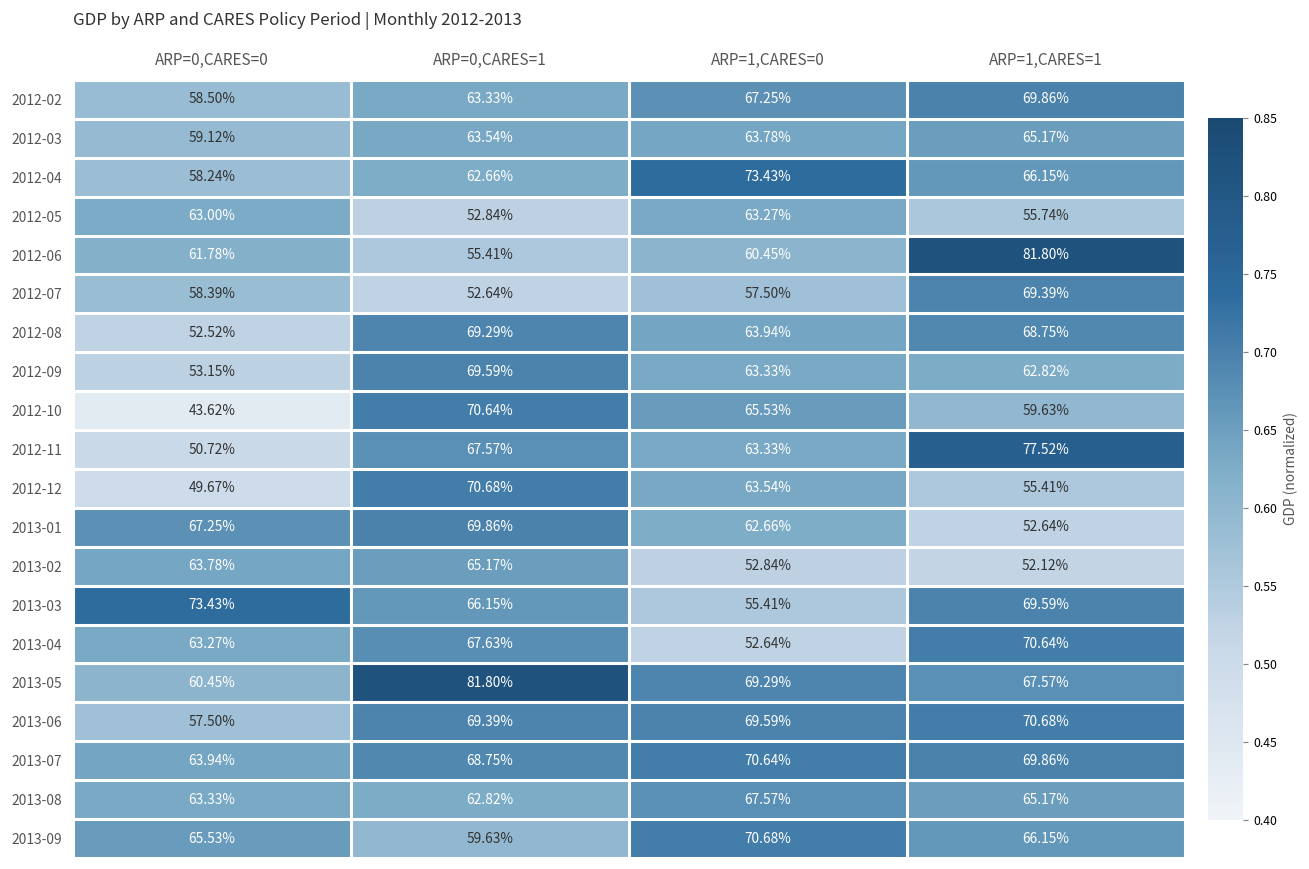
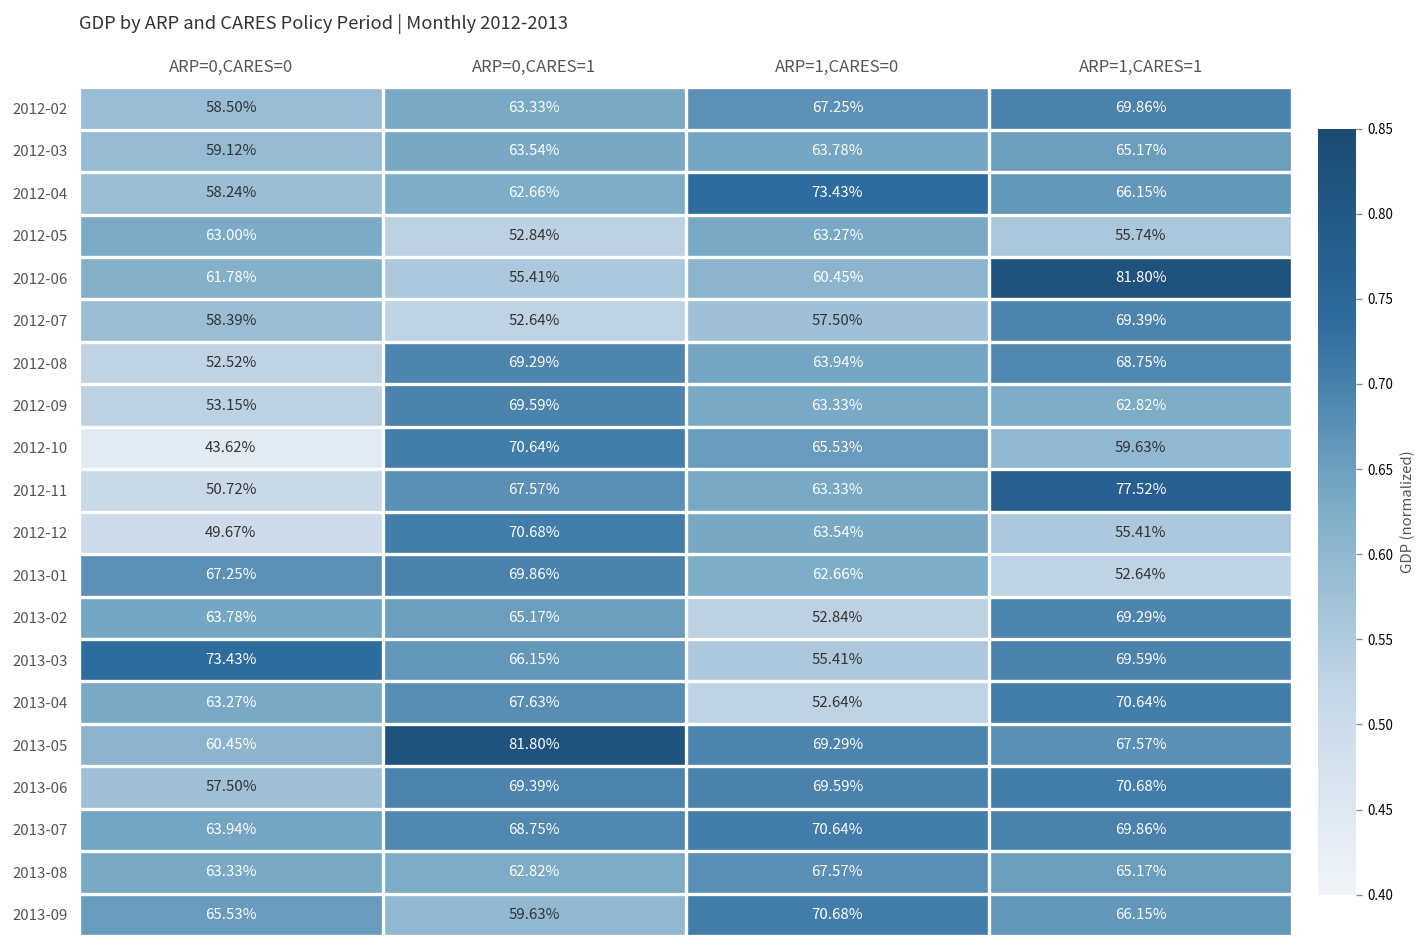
2013-02, ARP=1,CARES=1: 52.12% -> 69.29%
